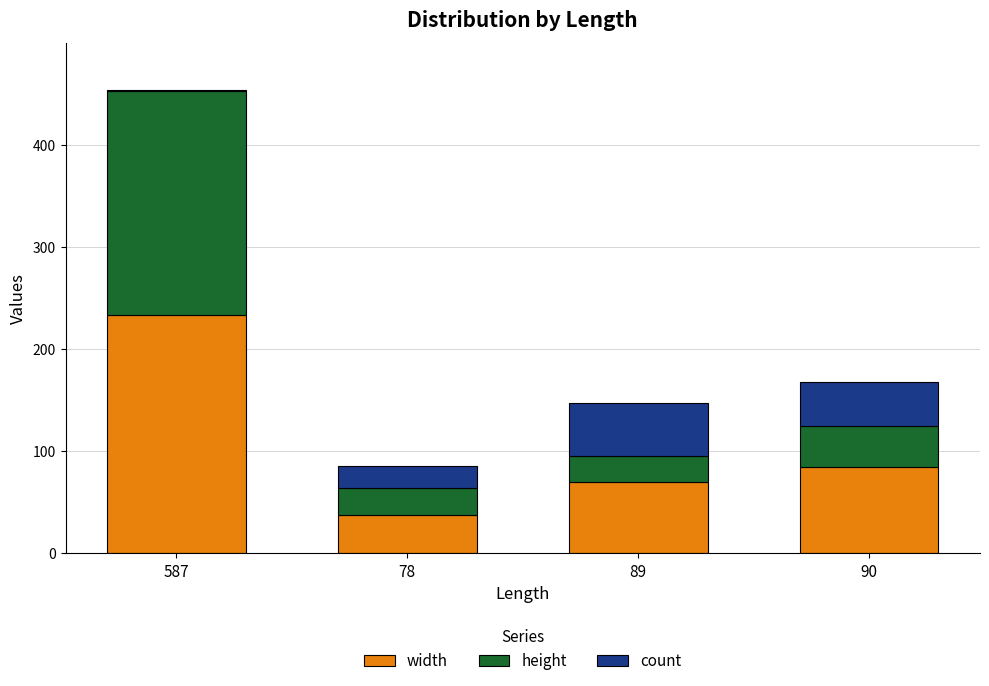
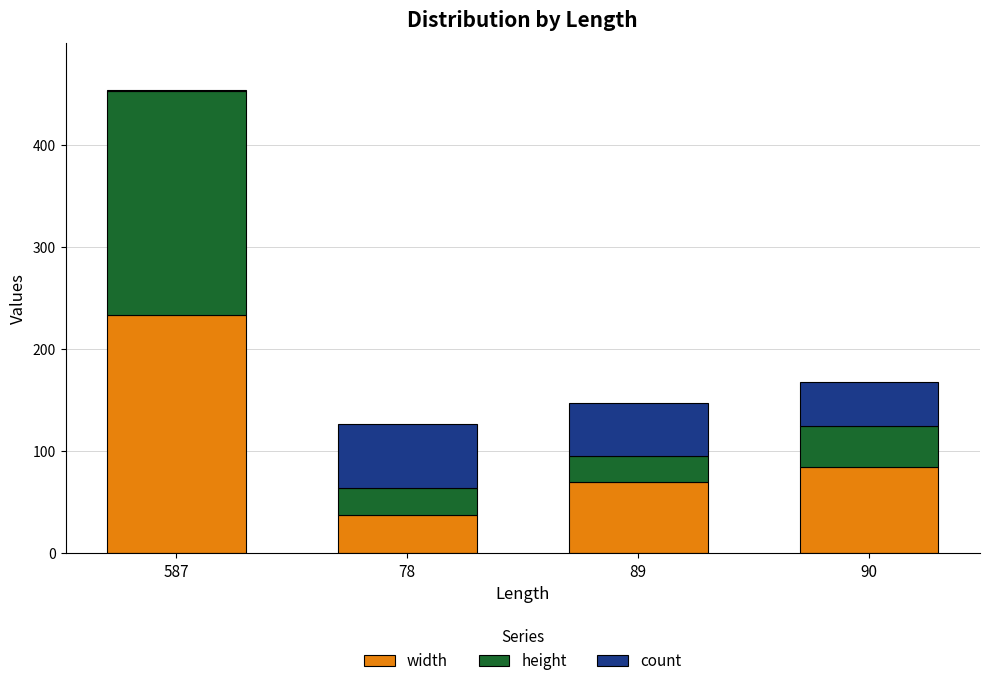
count, 78: 21 -> 63
